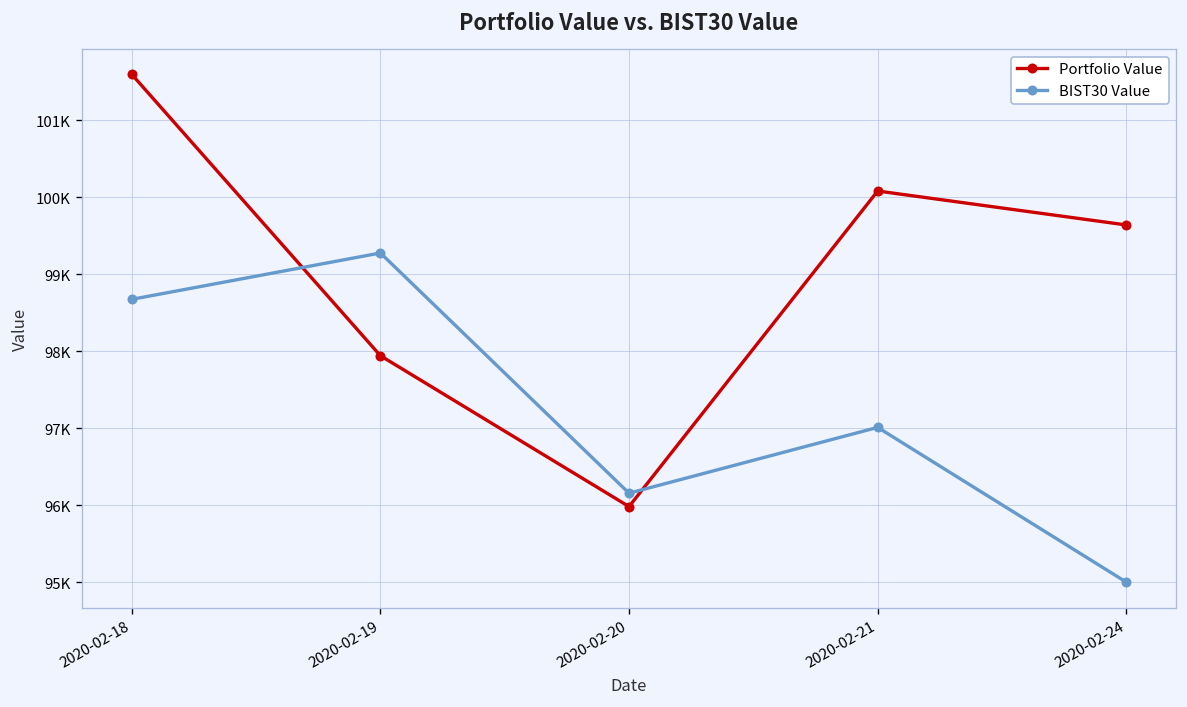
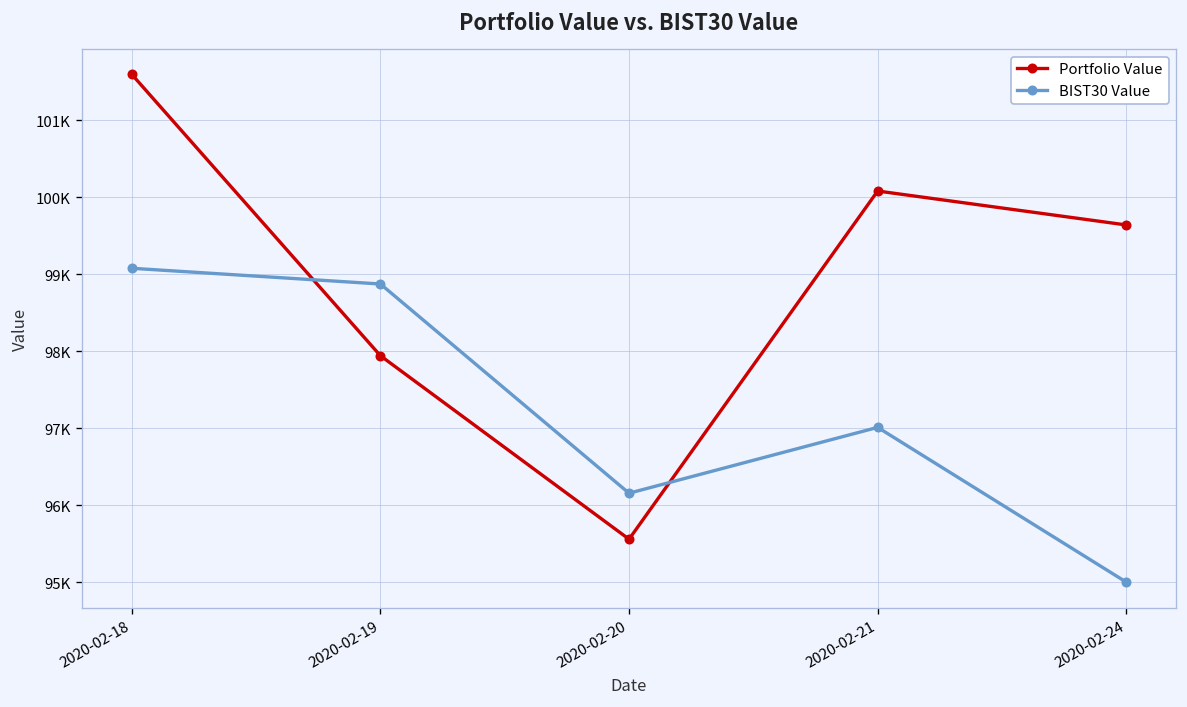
BIST30 Value, 2020-02-18: 98700 -> 99100
BIST30 Value, 2020-02-19: 99300 -> 98900
Portfolio Value, 2020-02-20: 96000 -> 95600
